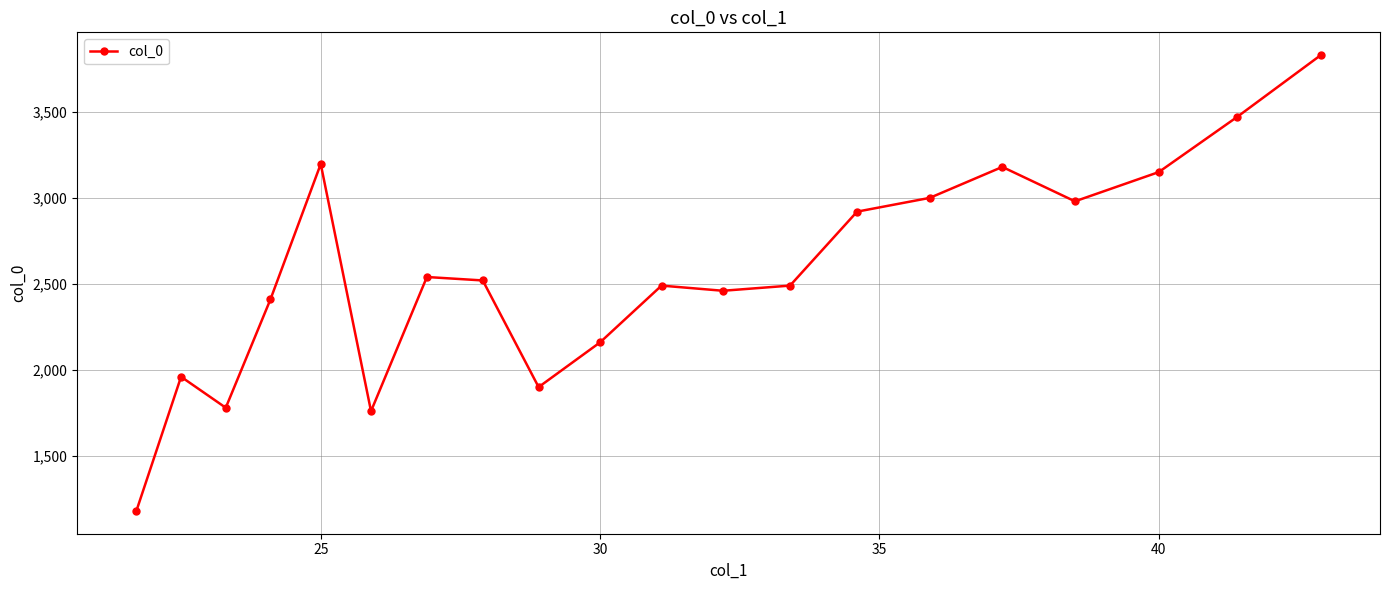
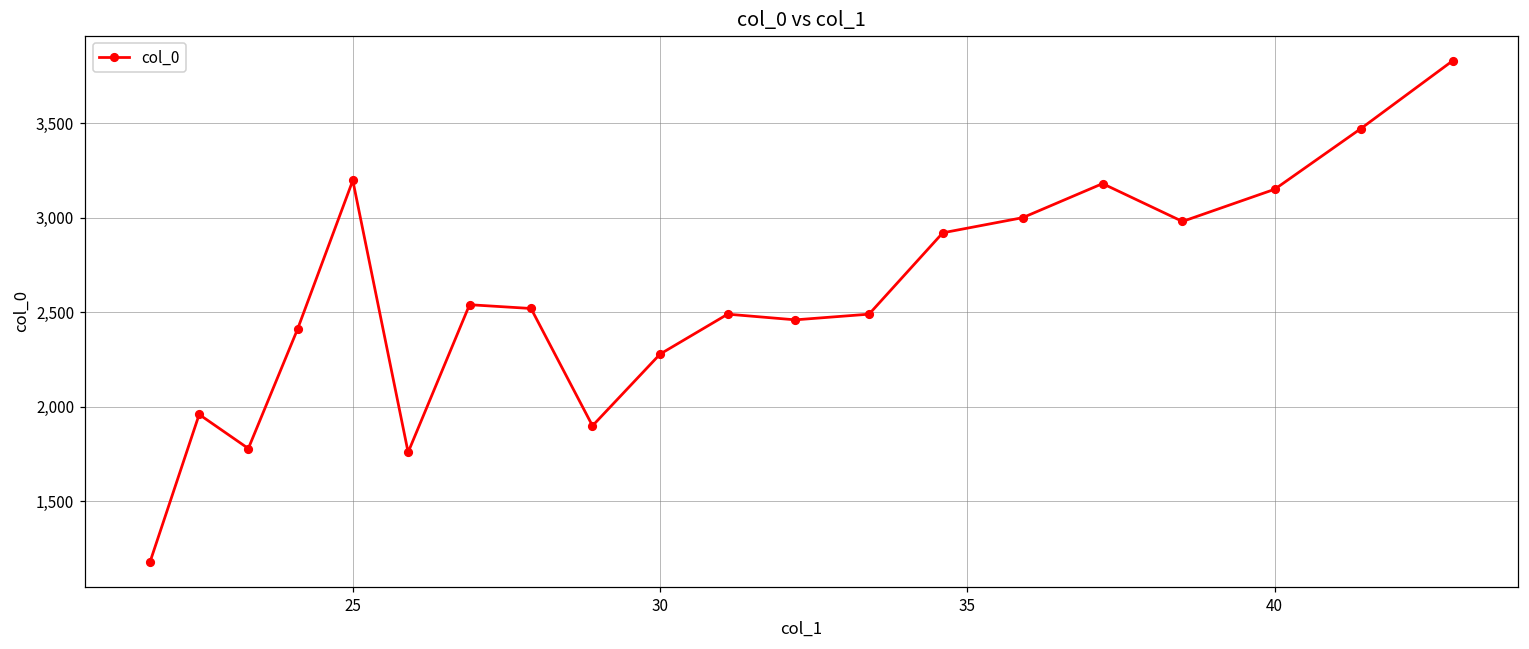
30: 2,160 -> 2,280
